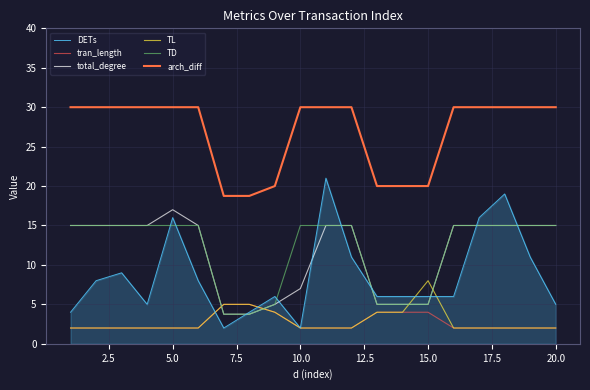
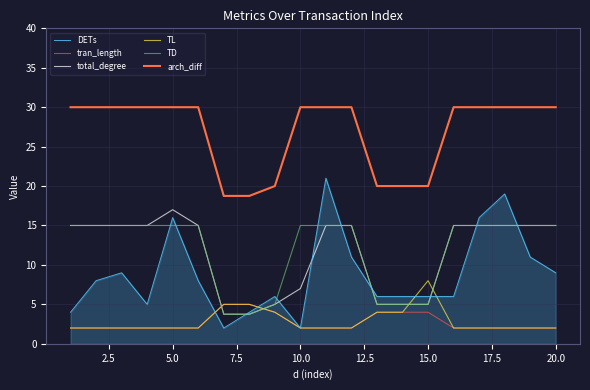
DETs, 20.0: 5 -> 9
